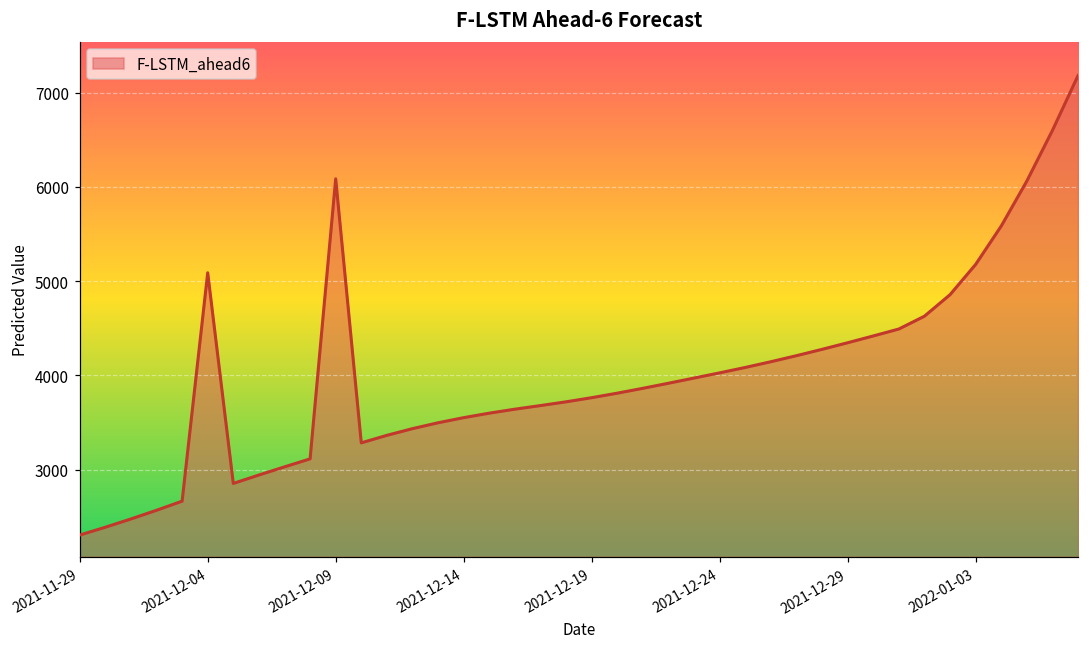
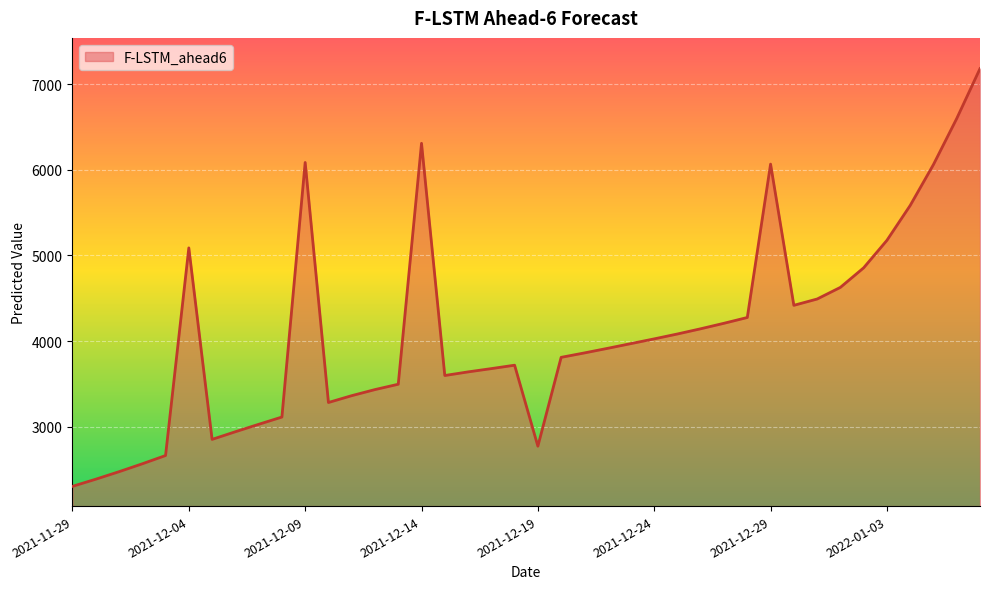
2021-12-14: 3600 -> 6300
2021-12-19: 3800 -> 2800
2021-12-29: 4300 -> 6100
